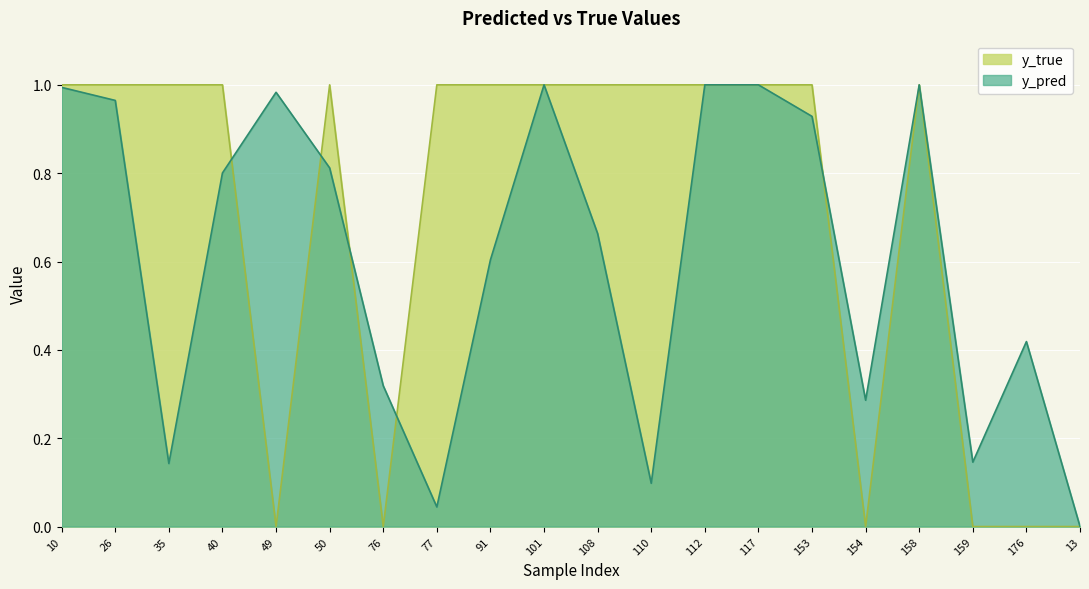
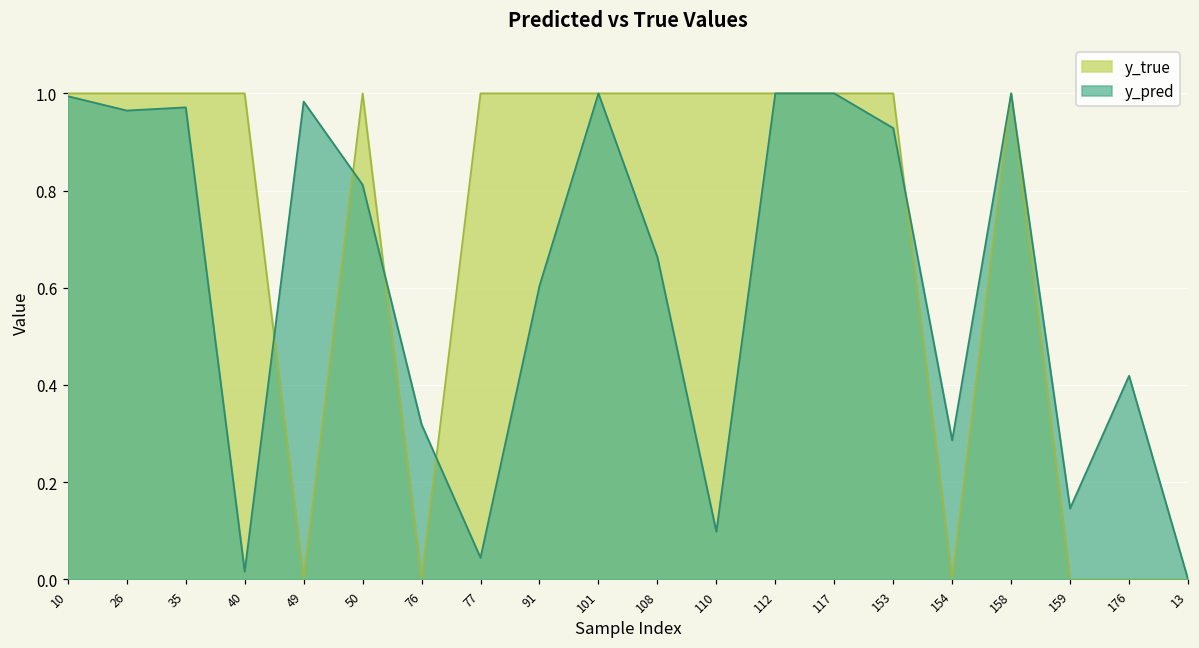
y_pred, 35: 0.14 -> 0.97
y_pred, 40: 0.80 -> 0.02
